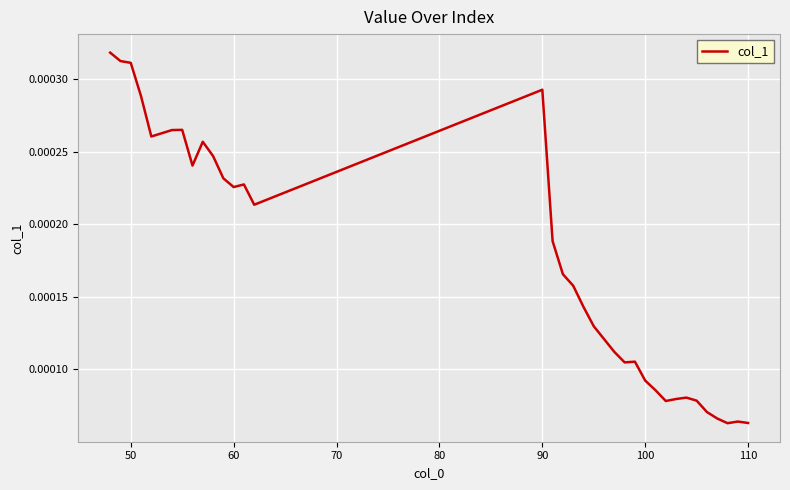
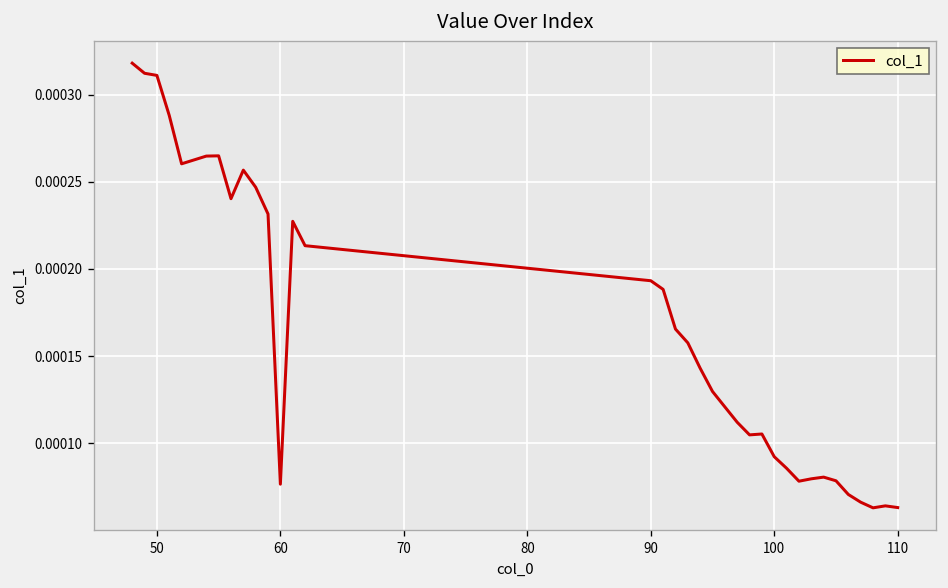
60: 0.000226 -> 0.000076
90: 0.000293 -> 0.000193
